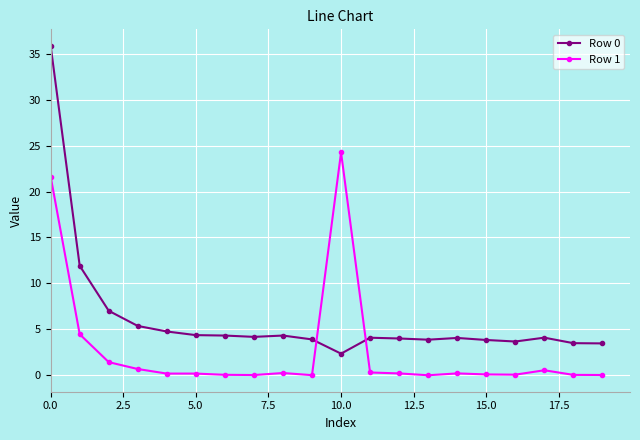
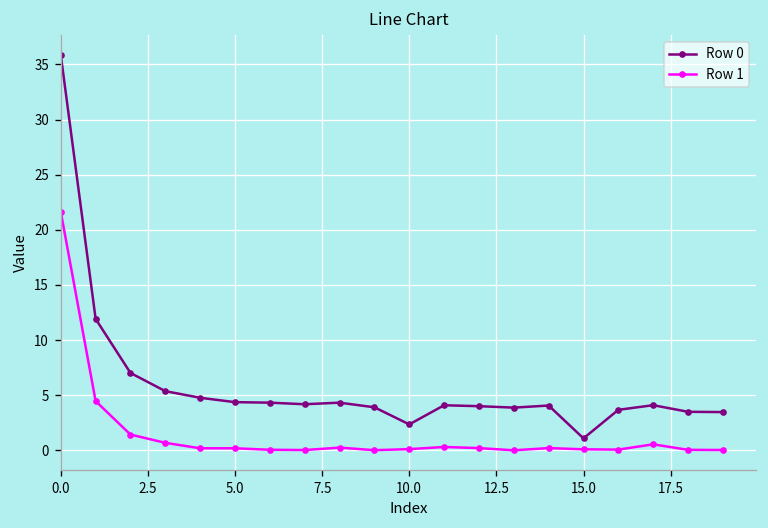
Row 1, 10.0: 24 -> 0
Row 0, 15.0: 4 -> 1
